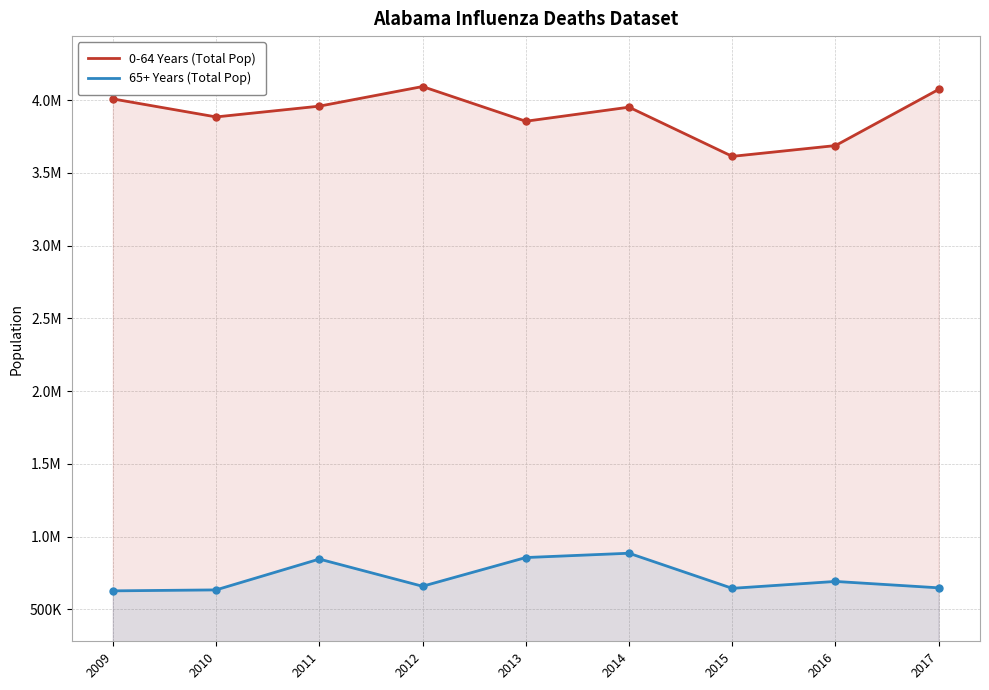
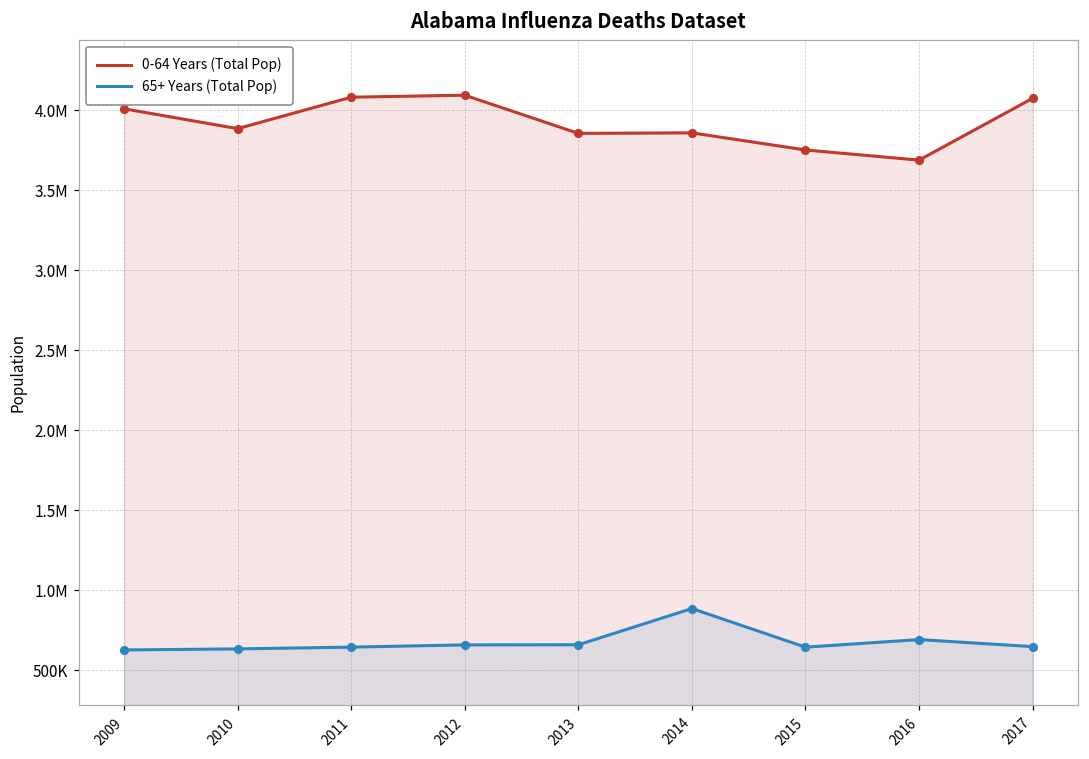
0-64 Years (Total Pop), 2011: 3960000 -> 4080000
65+ Years (Total Pop), 2011: 850000 -> 640000
65+ Years (Total Pop), 2013: 860000 -> 660000
0-64 Years (Total Pop), 2014: 3950000 -> 3860000
0-64 Years (Total Pop), 2015: 3610000 -> 3750000
